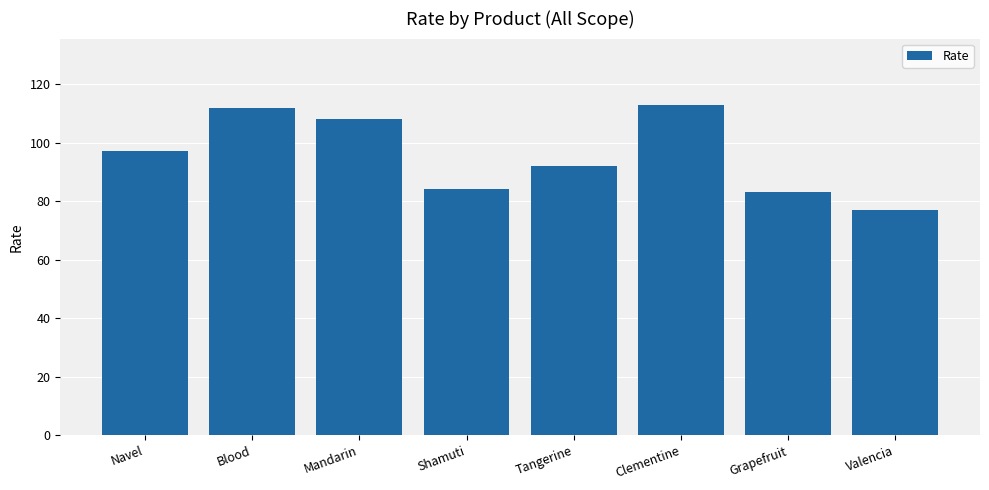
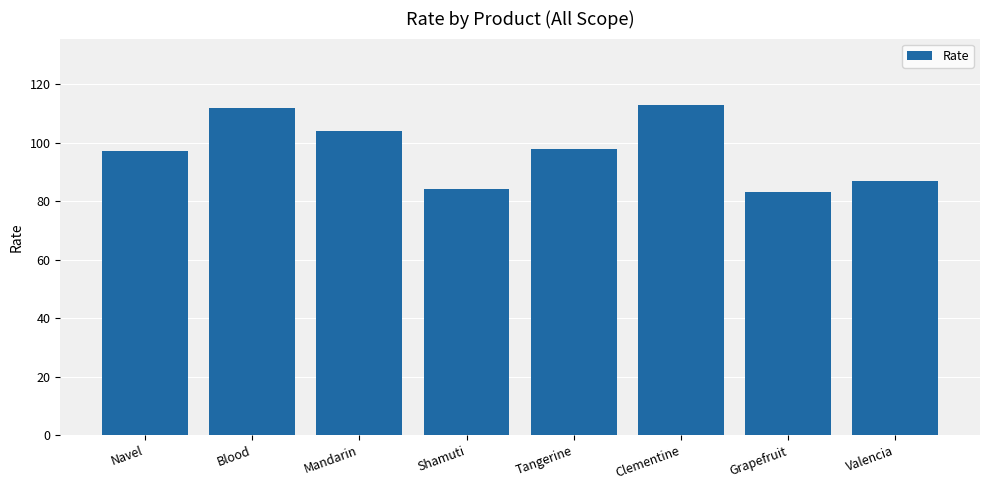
Mandarin: 108 -> 104
Tangerine: 92 -> 98
Valencia: 77 -> 87
